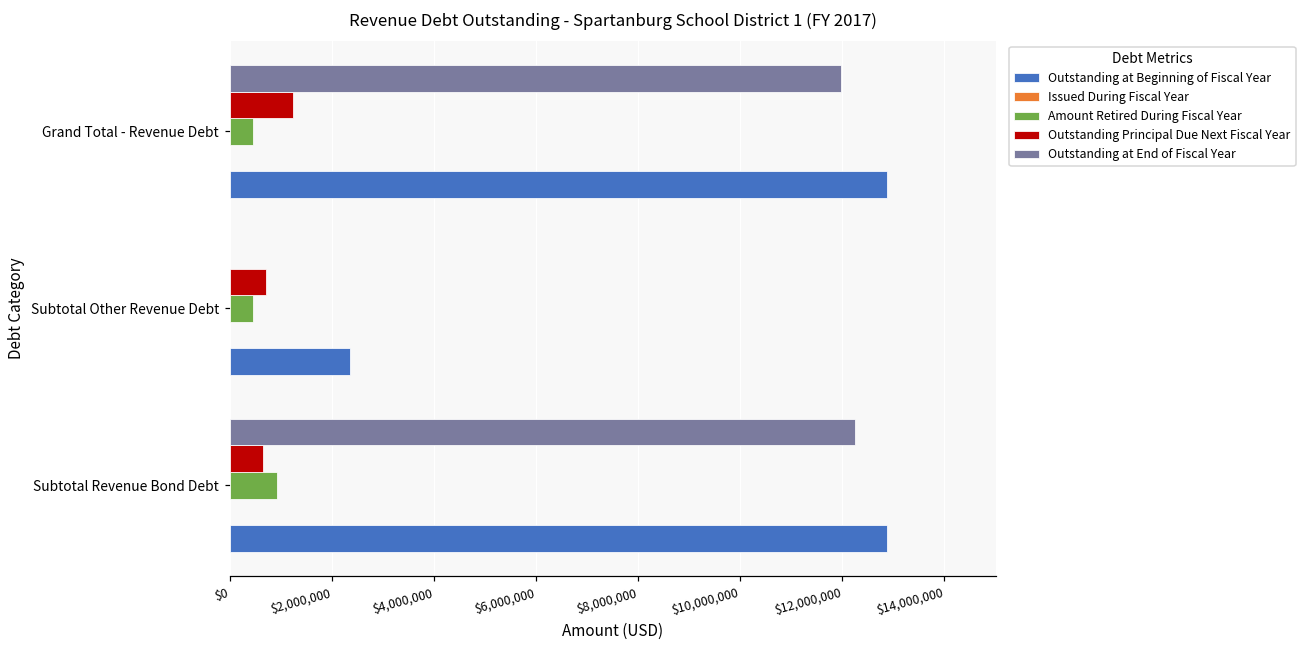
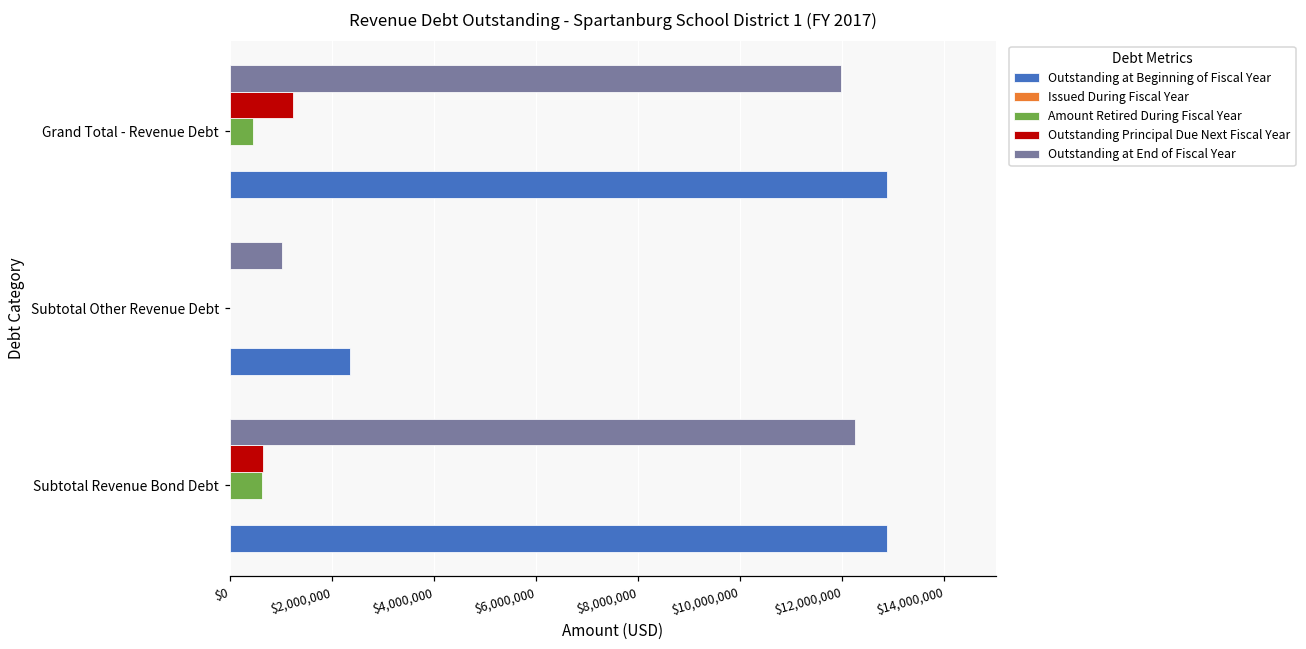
Outstanding at End of Fiscal Year, Subtotal Other Revenue Debt: $0 -> $1,000,000
Outstanding Principal Due Next Fiscal Year, Subtotal Other Revenue Debt: $700,000 -> $0
Amount Retired During Fiscal Year, Subtotal Other Revenue Debt: $400,000 -> $0
Amount Retired During Fiscal Year, Subtotal Revenue Bond Debt: $900,000 -> $600,000
